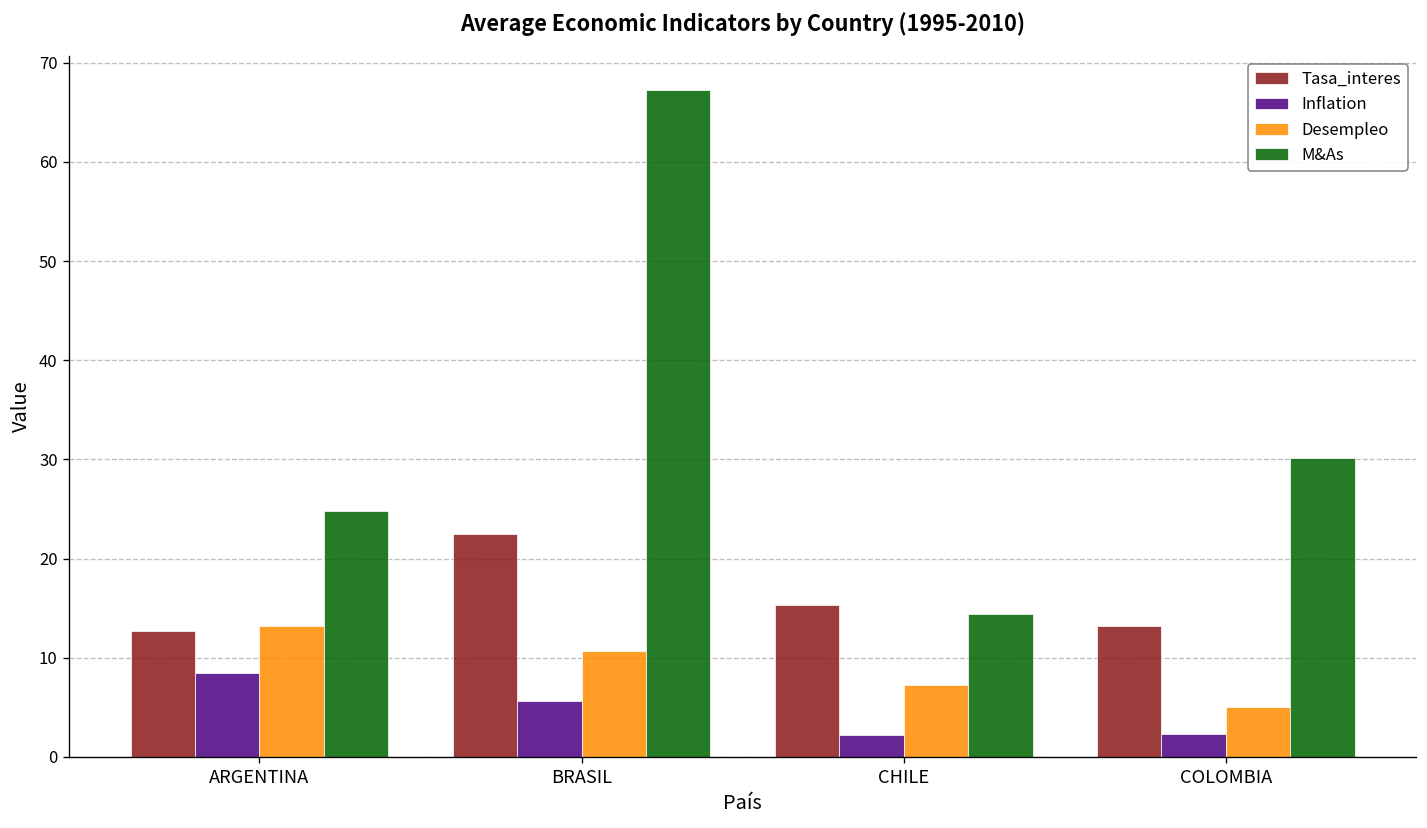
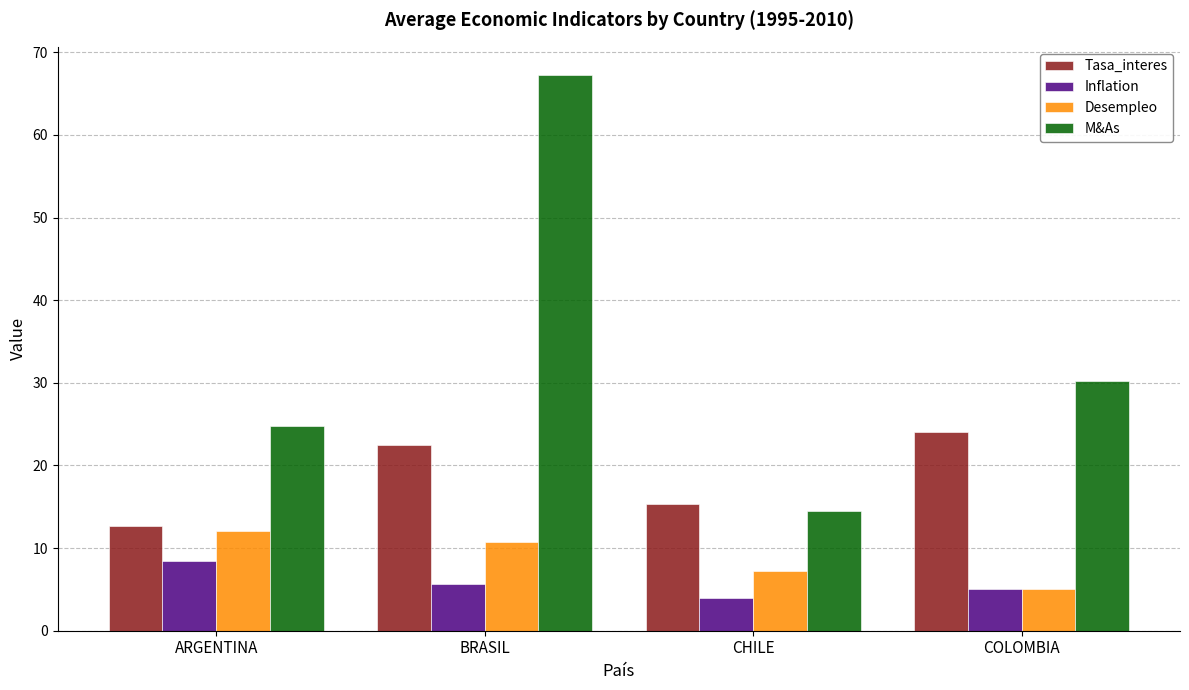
Desempleo, ARGENTINA: 13 -> 12
Inflation, CHILE: 2 -> 4
Tasa_interes, COLOMBIA: 13 -> 24
Inflation, COLOMBIA: 2 -> 5
